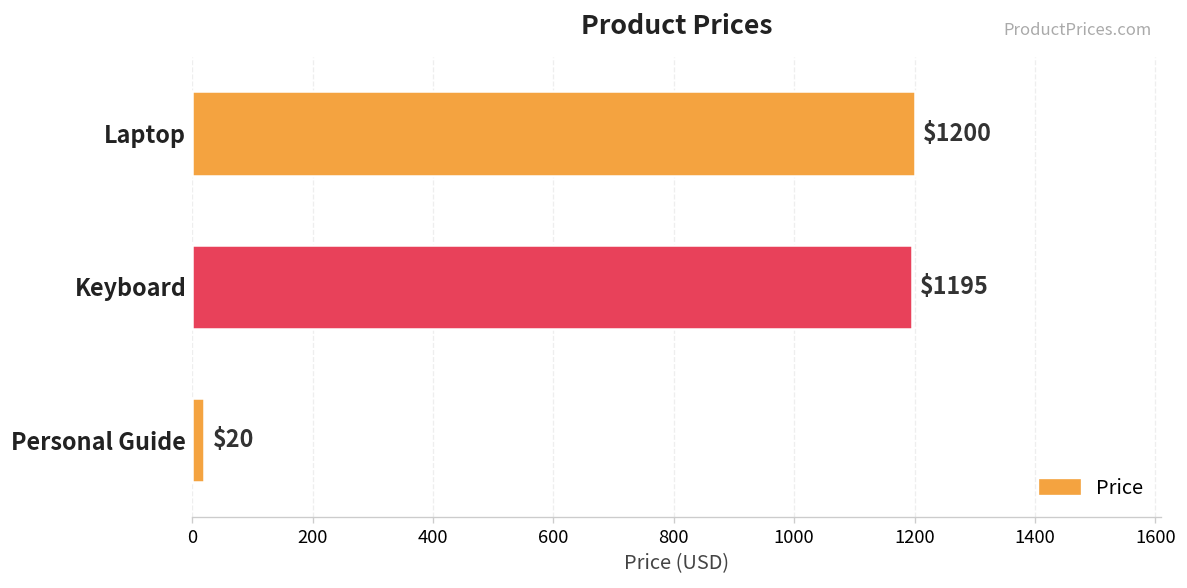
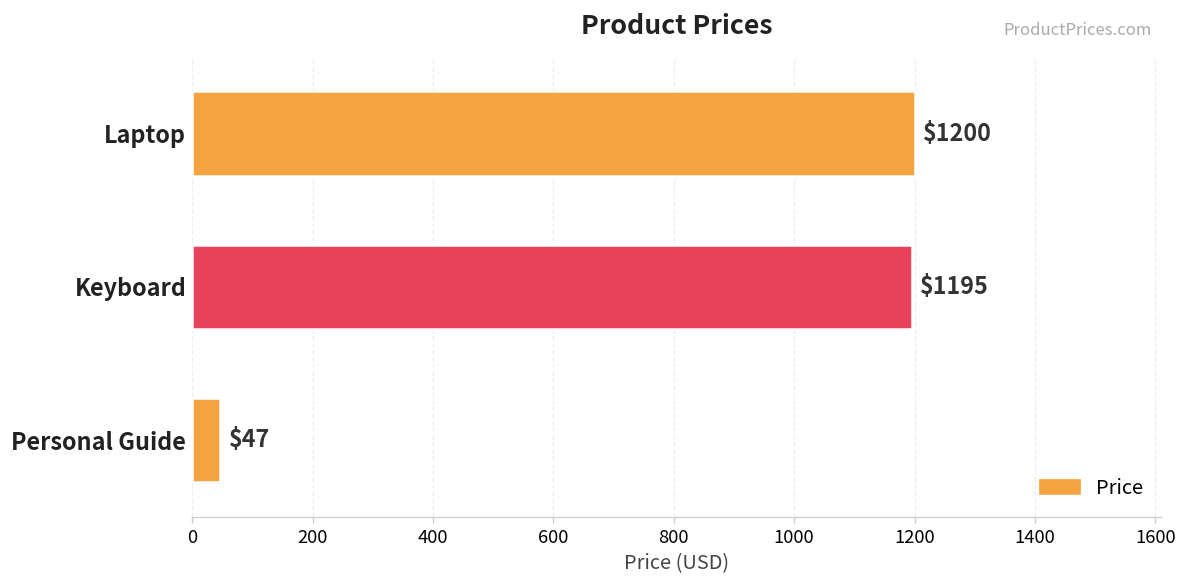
Personal Guide: $20 -> $47
